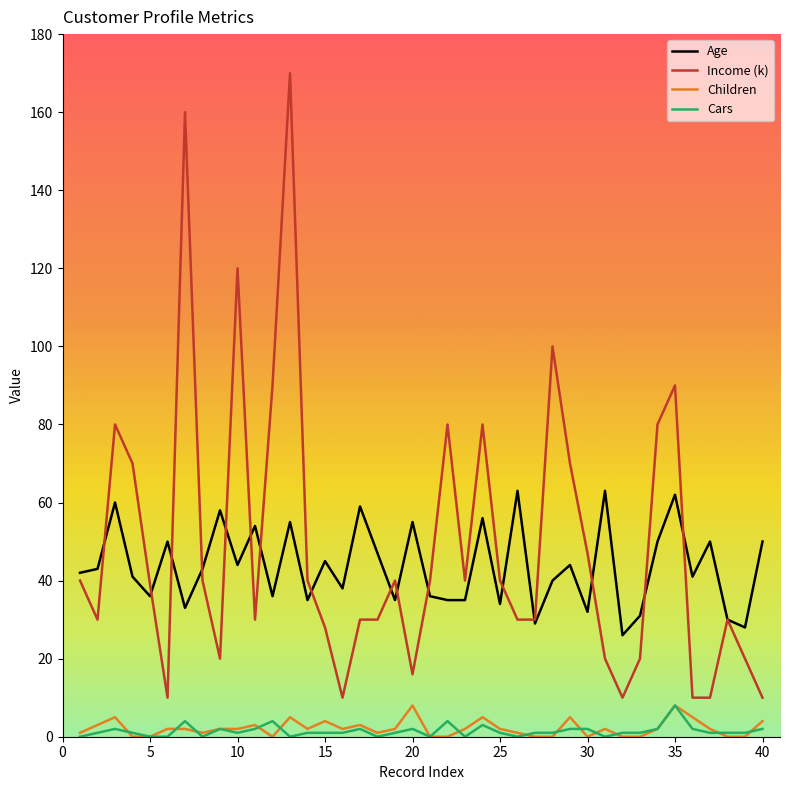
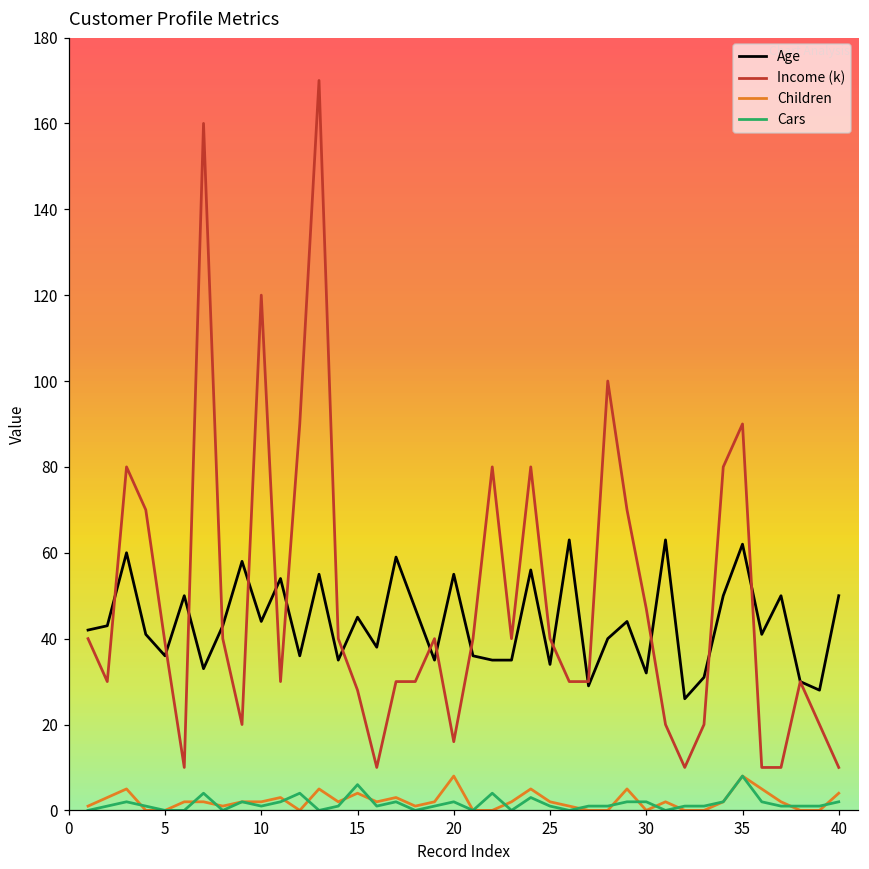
Cars, 15: 1 -> 6
